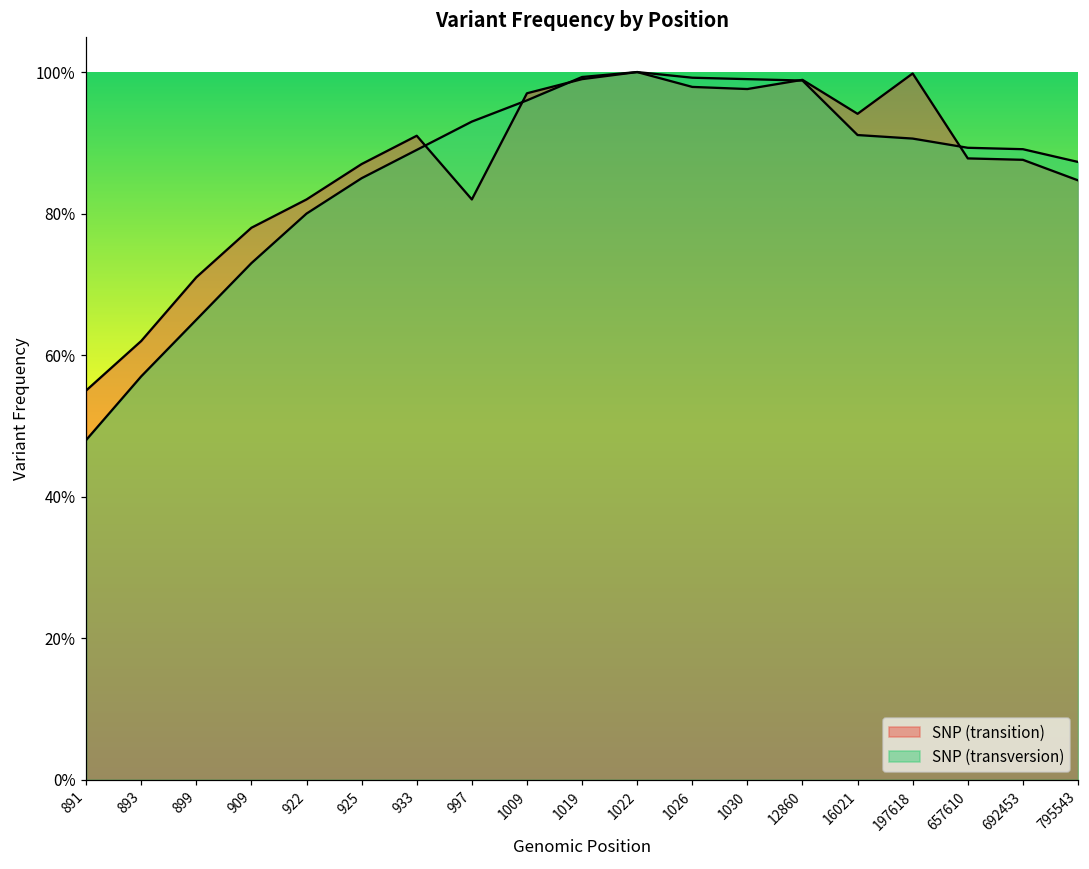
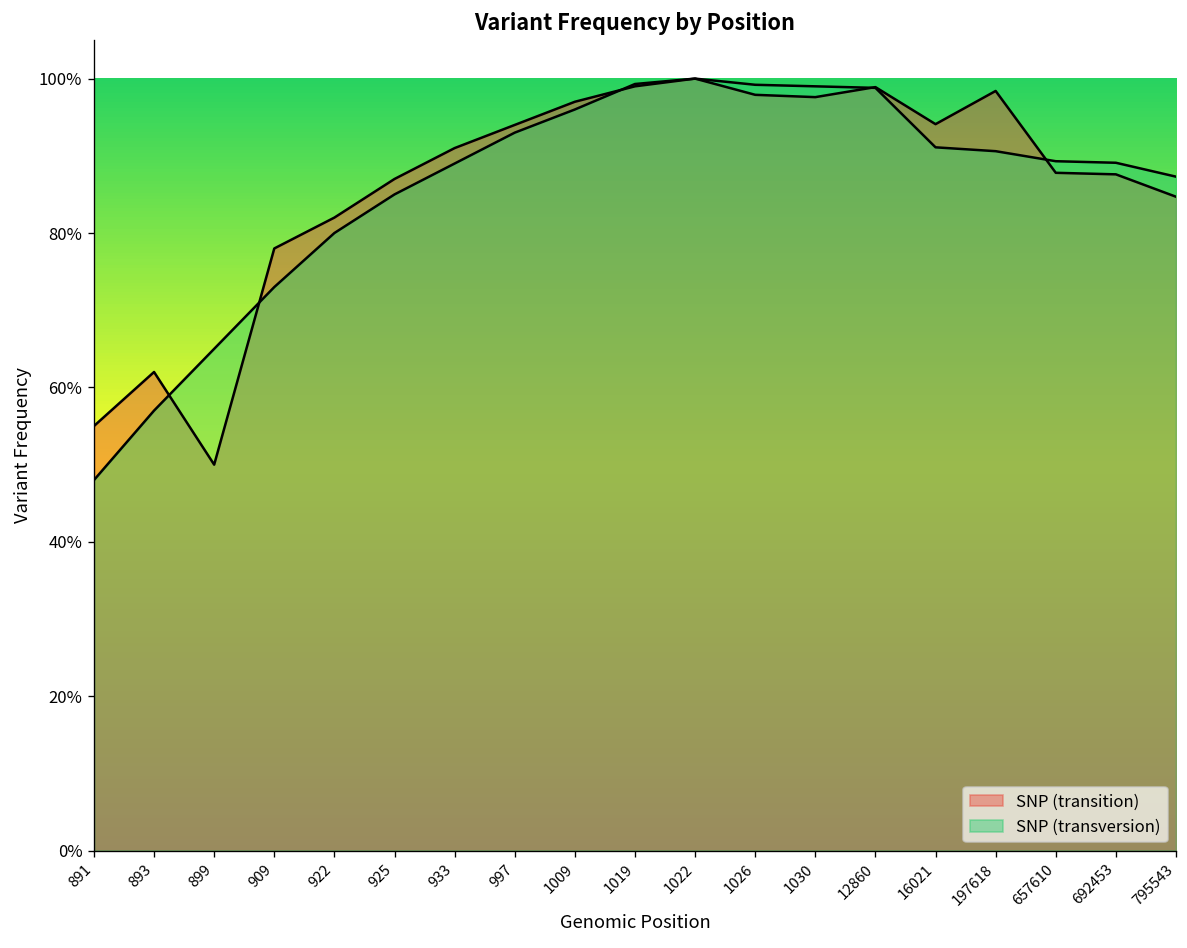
SNP (transition), 899: 71% -> 50%
SNP (transition), 997: 82% -> 94%
SNP (transition), 197618: 100% -> 98%
